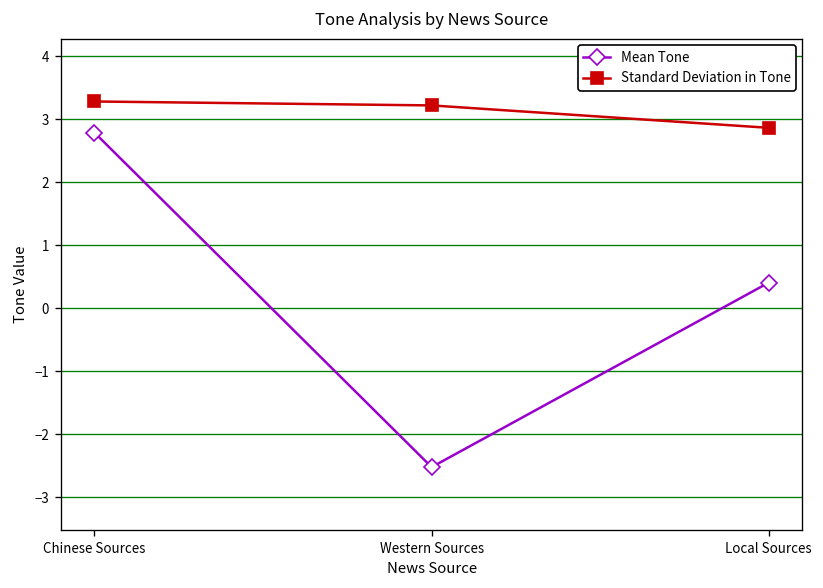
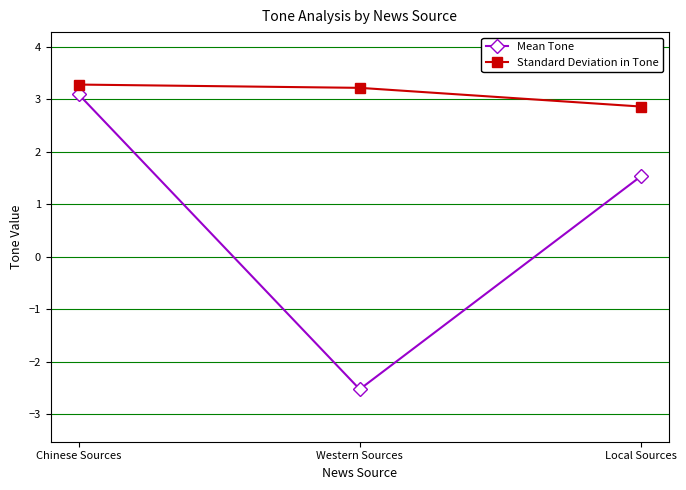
Mean Tone, Chinese Sources: 2.8 -> 3.1
Mean Tone, Local Sources: 0.4 -> 1.5
